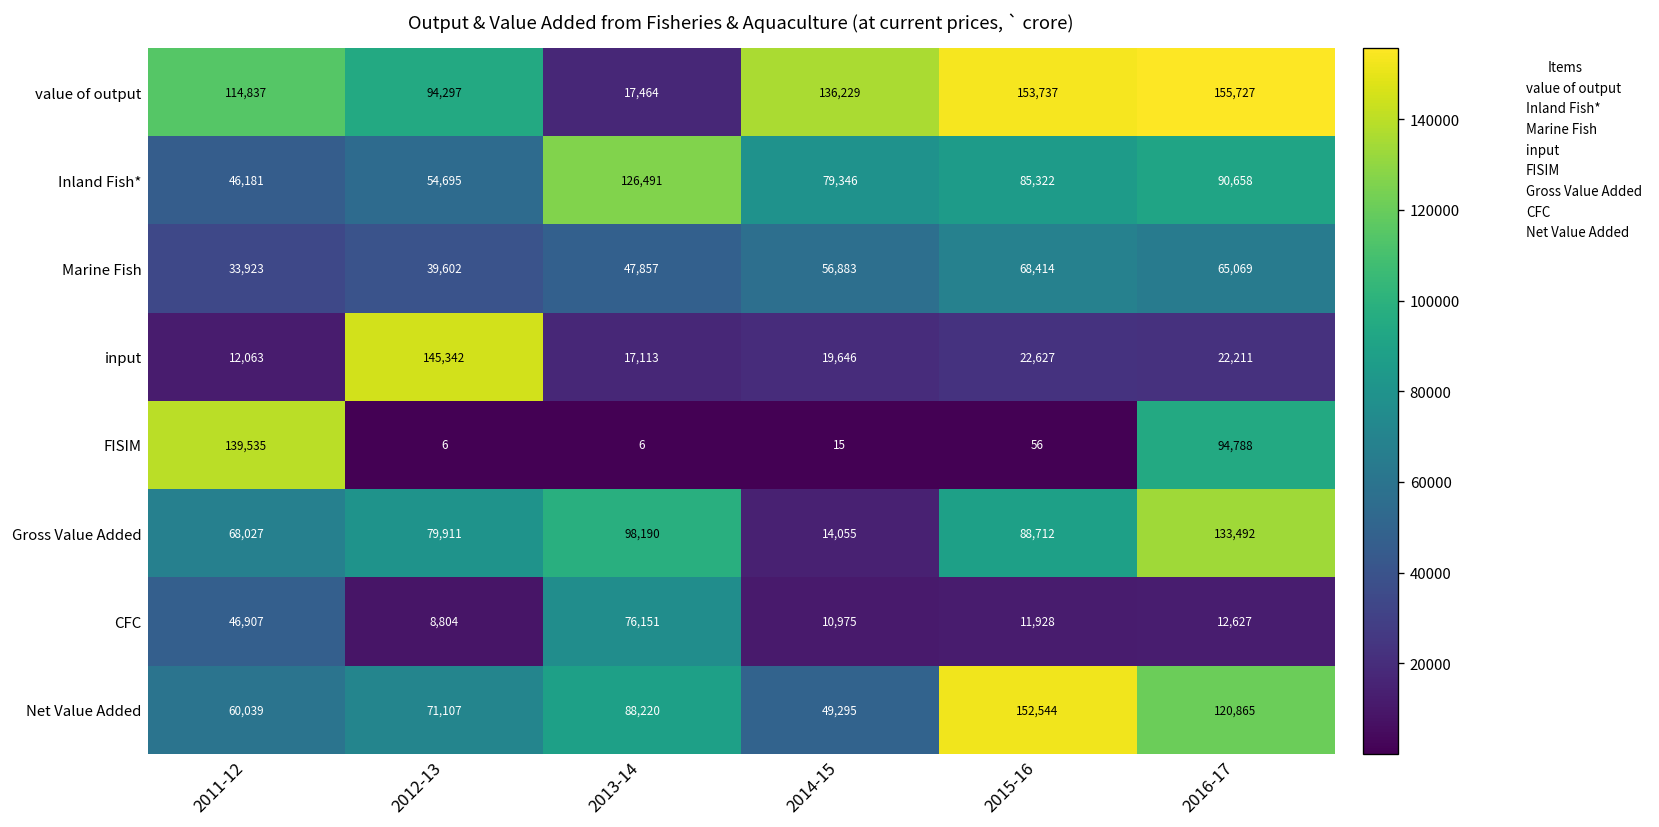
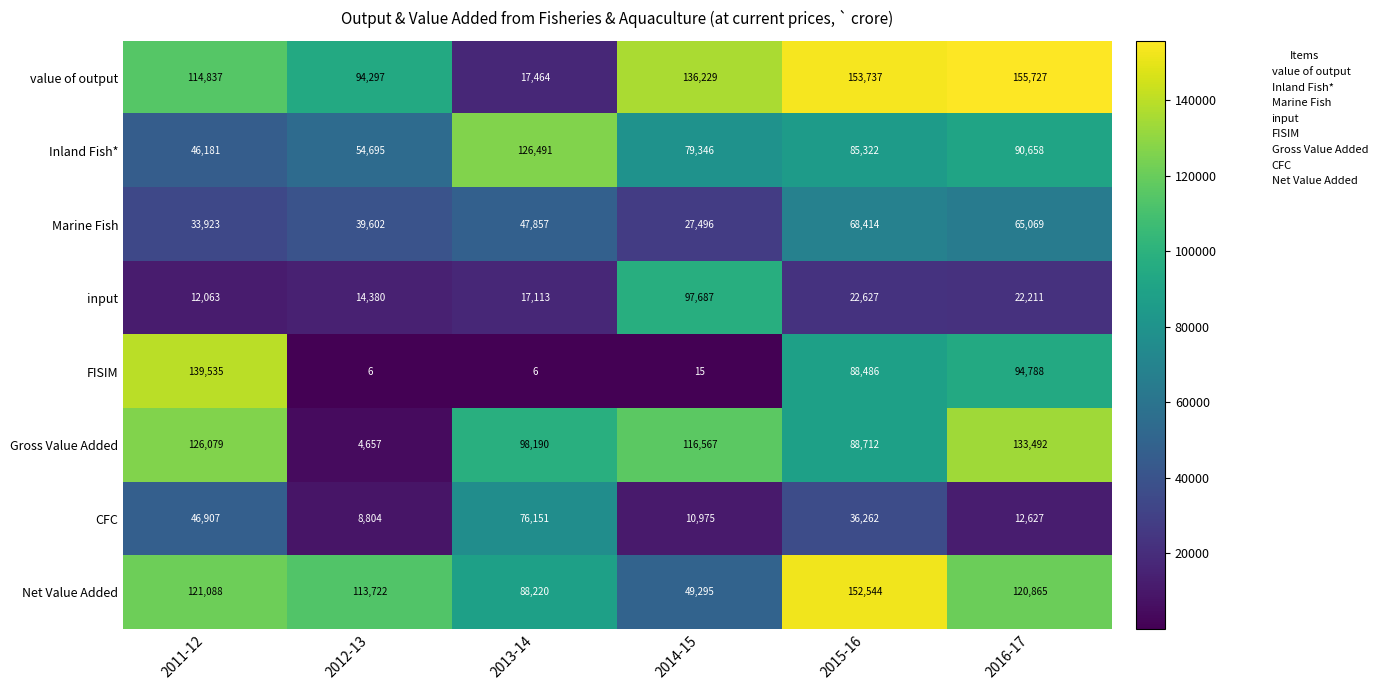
Marine Fish, 2014-15: 56,883 -> 27,496
input, 2012-13: 145,342 -> 14,380
input, 2014-15: 19,646 -> 97,687
FISIM, 2015-16: 56 -> 88,486
Gross Value Added, 2011-12: 68,027 -> 126,079
Gross Value Added, 2012-13: 79,911 -> 4,657
Gross Value Added, 2014-15: 14,055 -> 116,567
CFC, 2015-16: 11,928 -> 36,262
Net Value Added, 2011-12: 60,039 -> 121,088
Net Value Added, 2012-13: 71,107 -> 113,722
